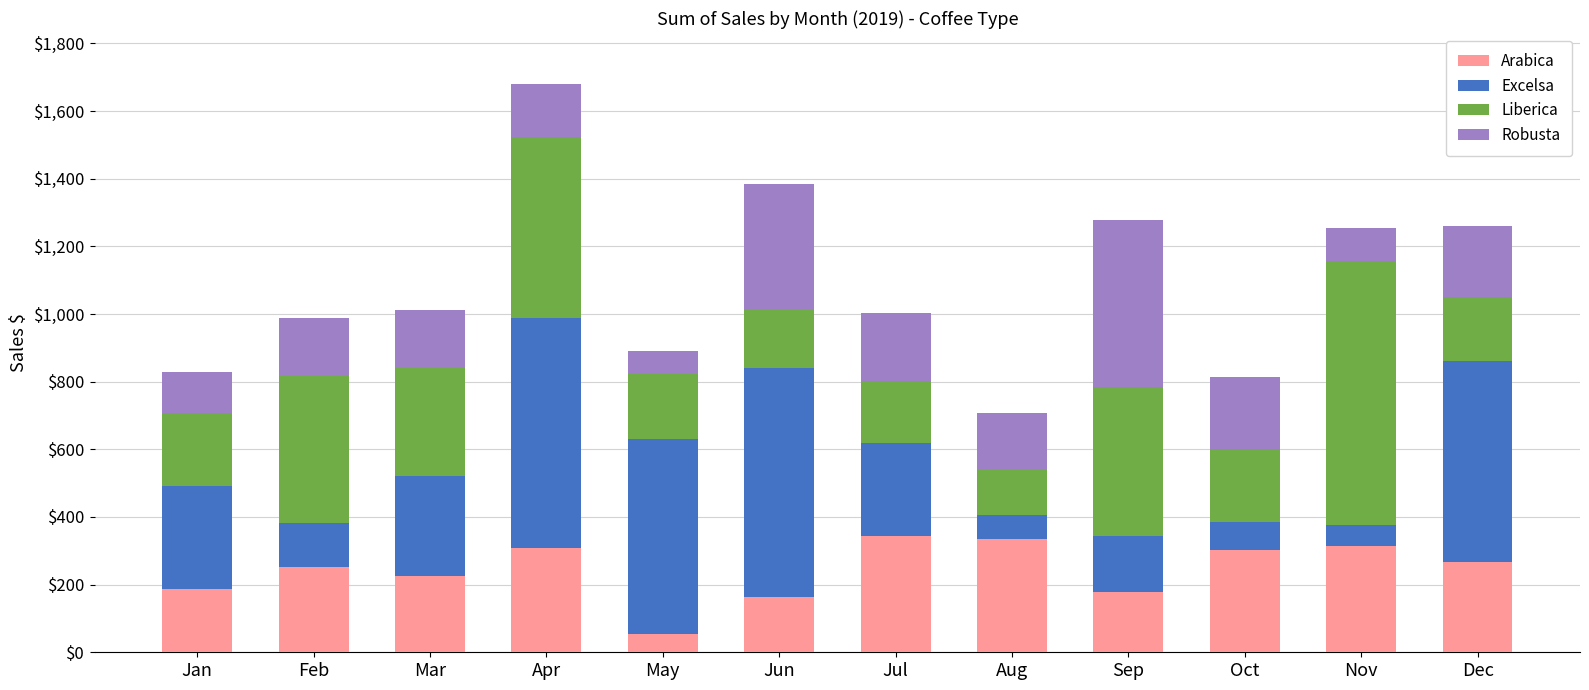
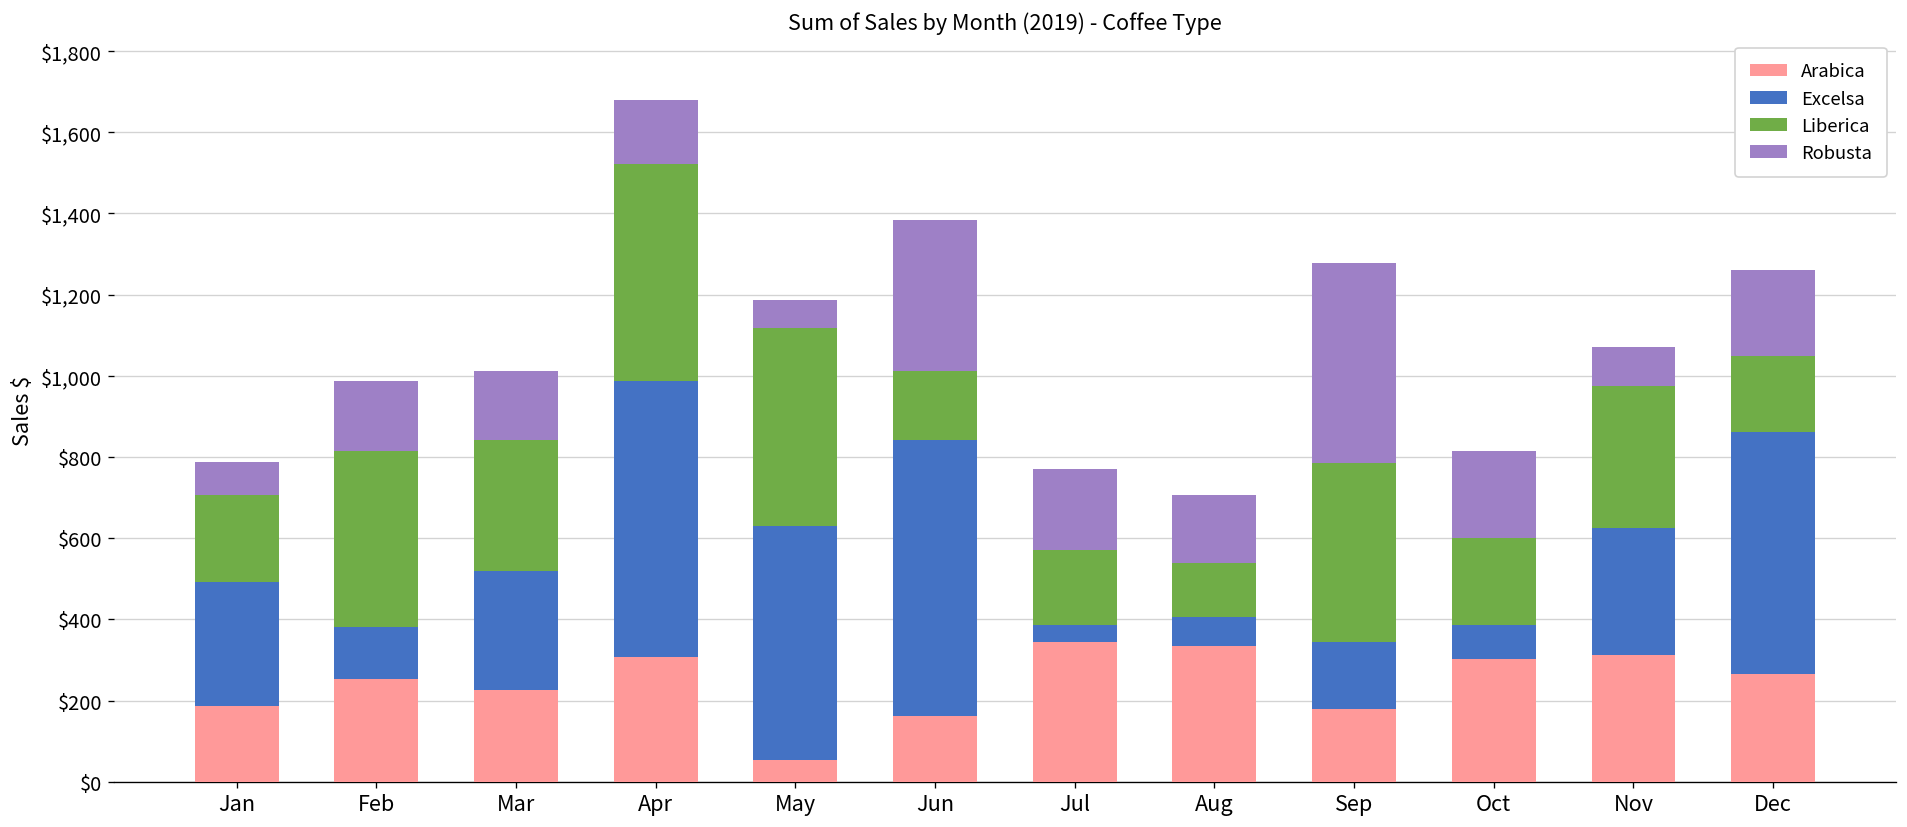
Robusta, Jan: $120 -> $80
Liberica, May: $190 -> $490
Excelsa, Jul: $270 -> $40
Excelsa, Nov: $60 -> $310
Liberica, Nov: $780 -> $350
